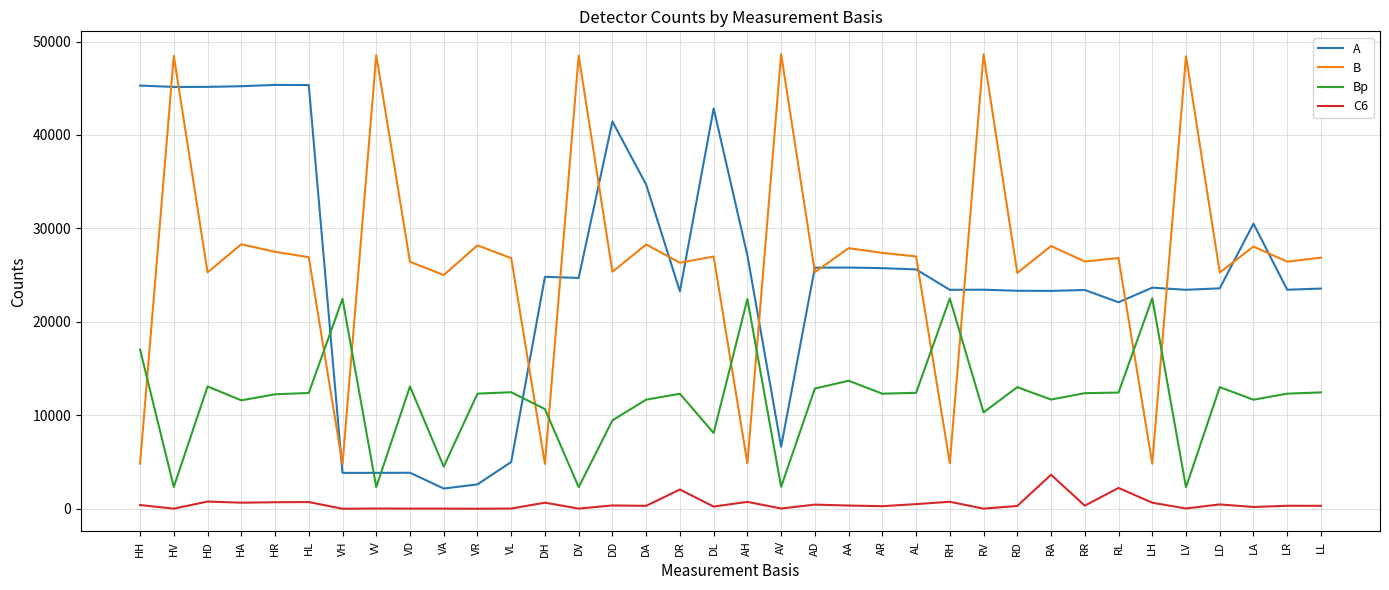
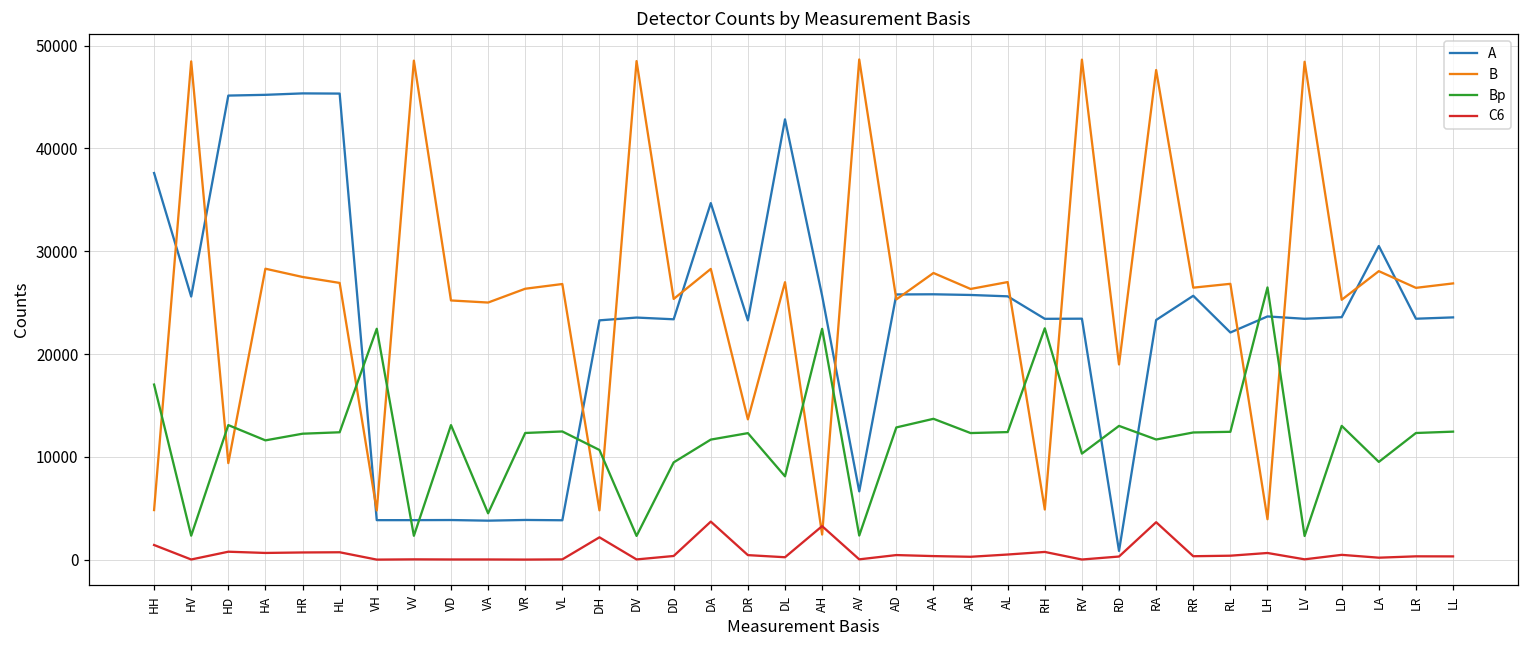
A, HH: 45000 -> 38000
C6, HH: 0 -> 1000
A, HV: 45000 -> 26000
B, HD: 25000 -> 9000
B, VD: 26000 -> 25000
A, VA: 2000 -> 4000
A, VR: 3000 -> 4000
B, VR: 28000 -> 26000
A, VL: 5000 -> 4000
A, DH: 25000 -> 23000
C6, DH: 1000 -> 2000
A, DV: 25000 -> 24000
A, DD: 41000 -> 23000
C6, DA: 0 -> 4000
B, DR: 26000 -> 14000
C6, DR: 2000 -> 0
A, AH: 27000 -> 26000
B, AH: 5000 -> 2000
C6, AH: 1000 -> 3000
B, AR: 27000 -> 26000
A, RD: 23000 -> 1000
B, RD: 25000 -> 19000
B, RA: 28000 -> 48000
A, RR: 23000 -> 26000
C6, RL: 2000 -> 0
B, LH: 5000 -> 4000
Bp, LH: 23000 -> 26000
Bp, LA: 12000 -> 10000
